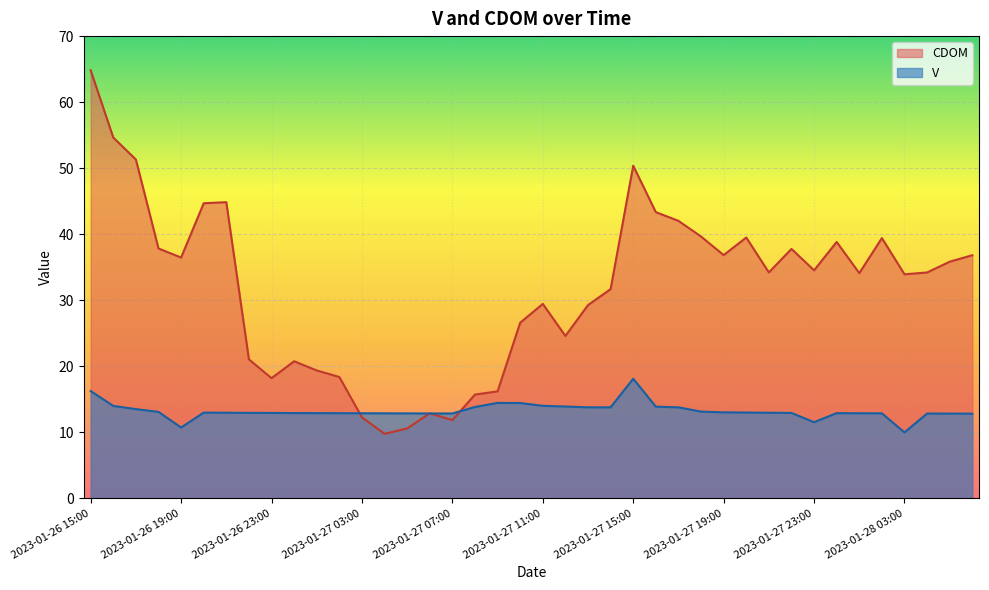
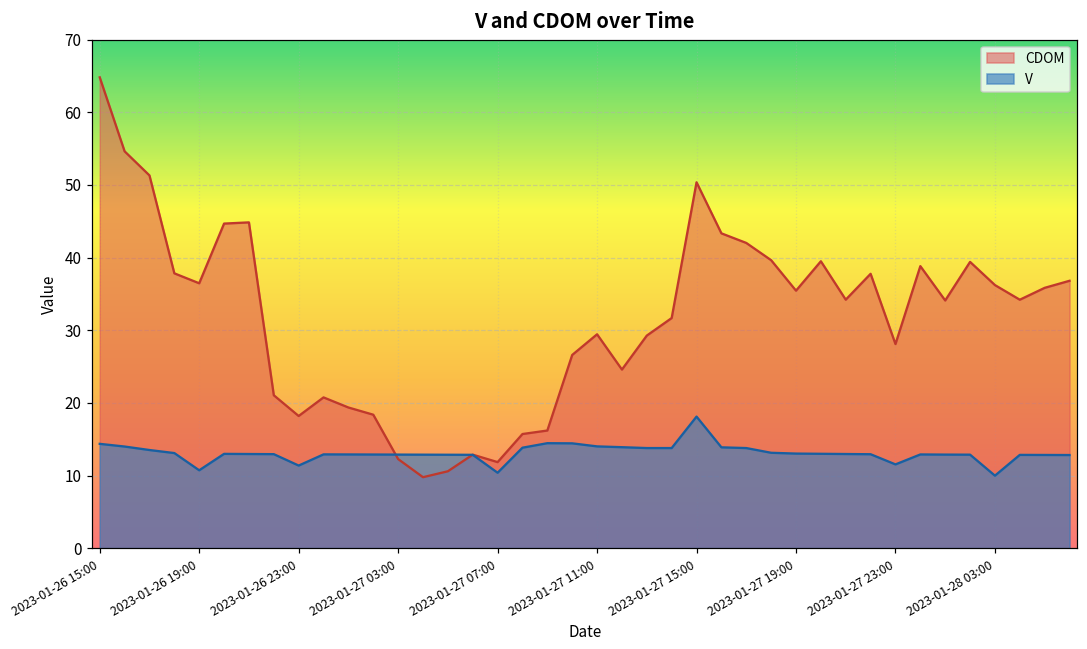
V, 2023-01-26 15:00: 16 -> 14
V, 2023-01-26 23:00: 13 -> 11
V, 2023-01-27 07:00: 13 -> 10
CDOM, 2023-01-27 19:00: 37 -> 35
CDOM, 2023-01-27 23:00: 35 -> 28
CDOM, 2023-01-28 03:00: 34 -> 36
